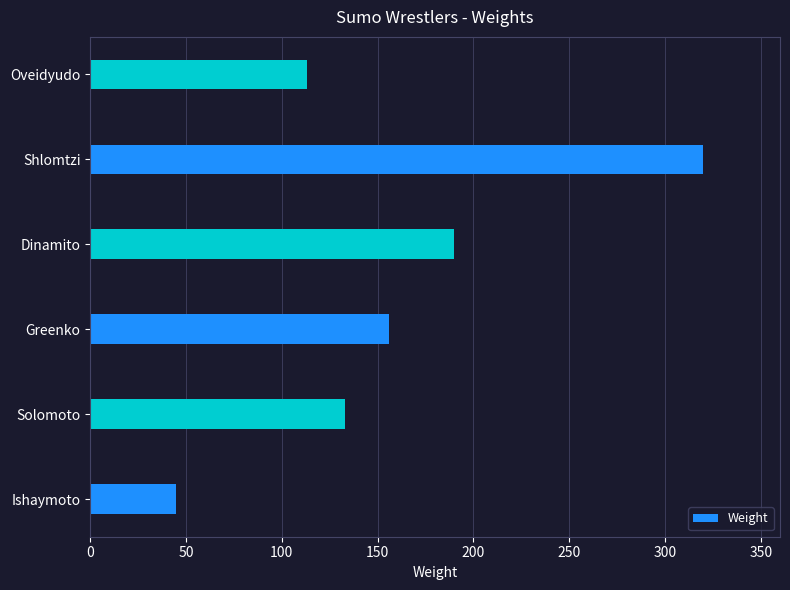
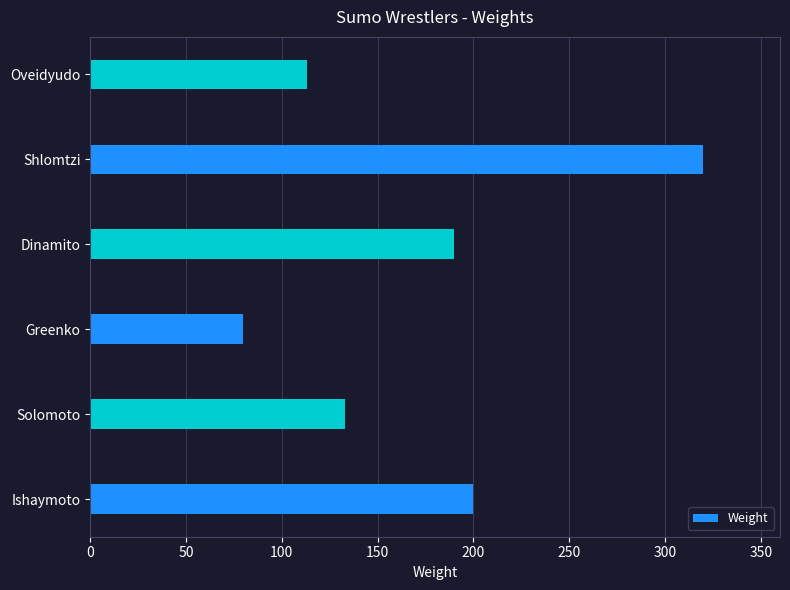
Greenko: 156 -> 80
Ishaymoto: 45 -> 200
